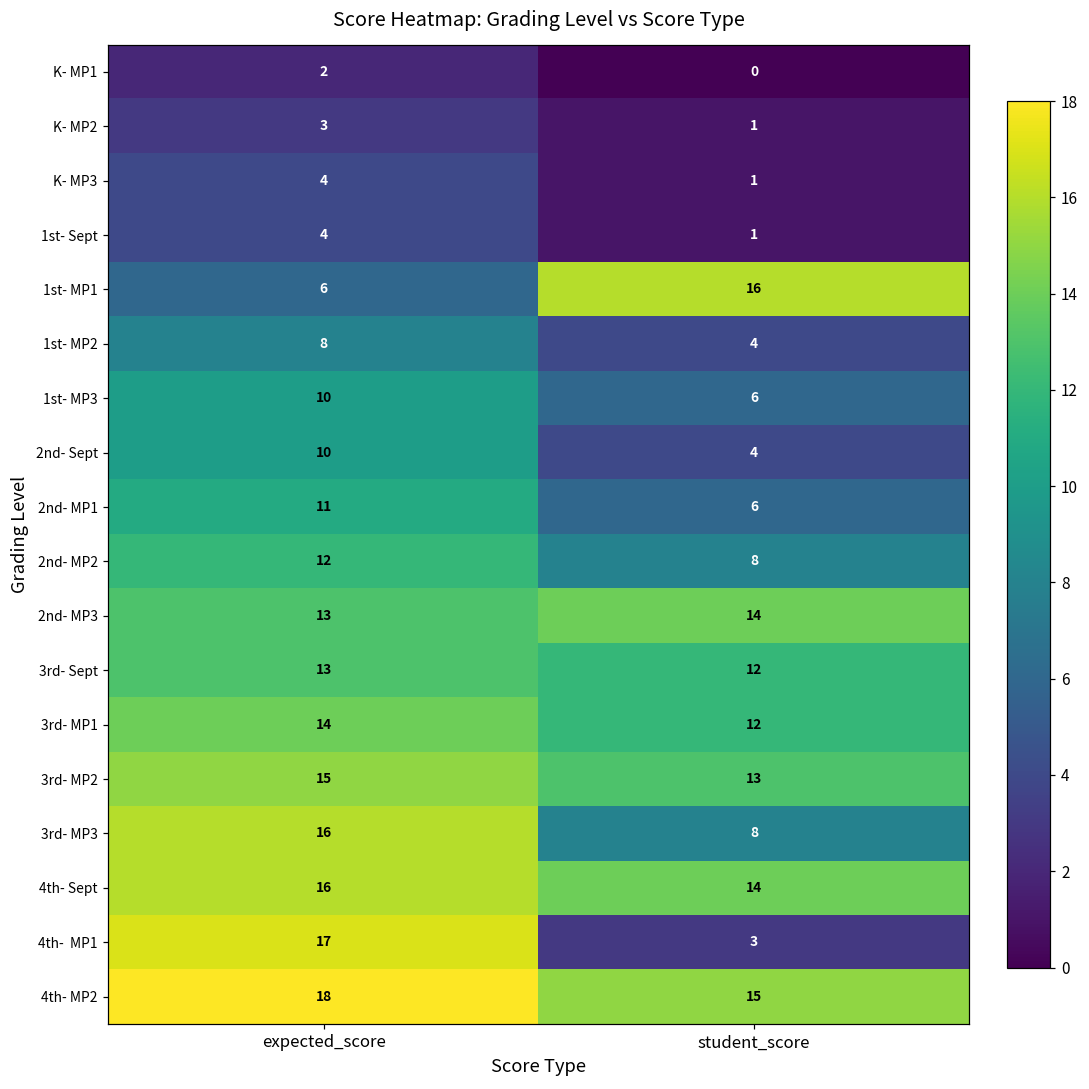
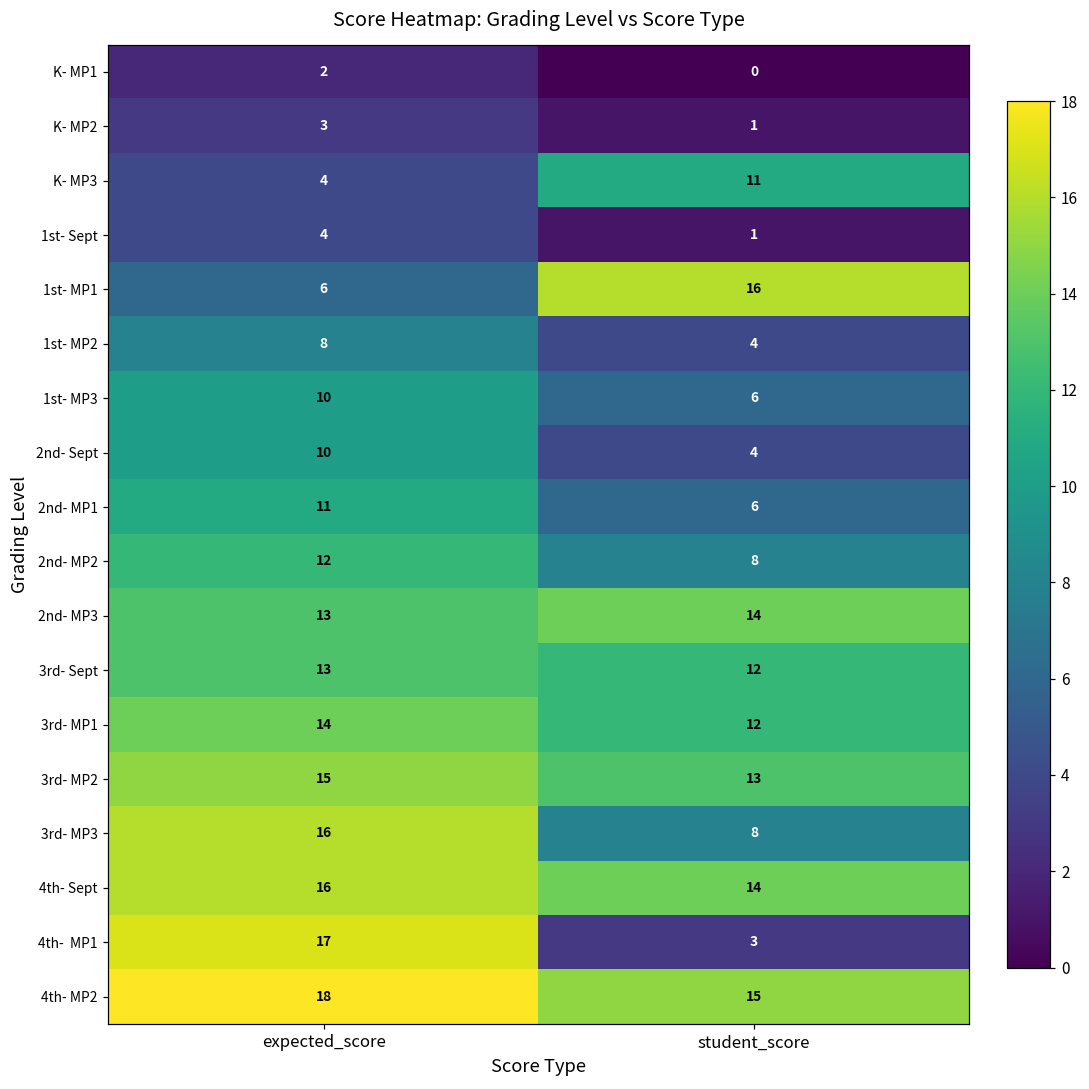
K- MP3, student_score: 1 -> 11
